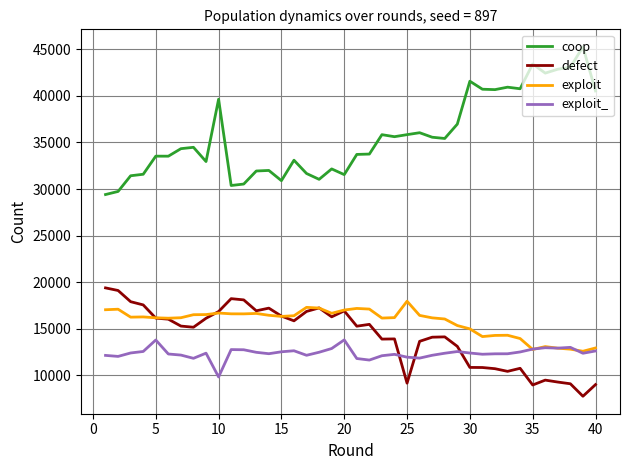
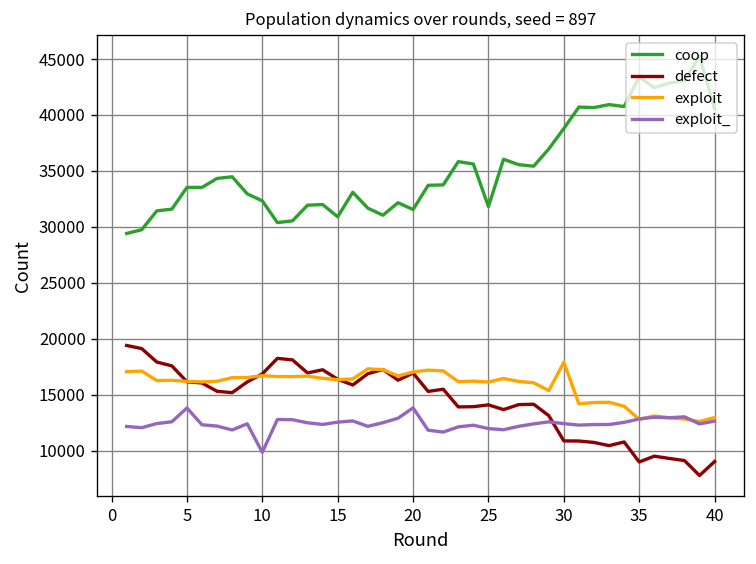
coop, 10: 40000 -> 32000
coop, 25: 36000 -> 32000
defect, 25: 9000 -> 14000
exploit, 25: 18000 -> 16000
coop, 30: 42000 -> 39000
exploit, 30: 15000 -> 18000
